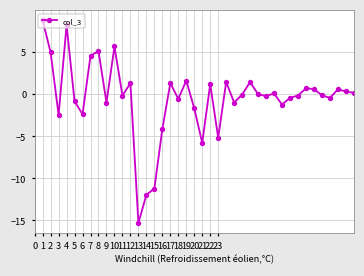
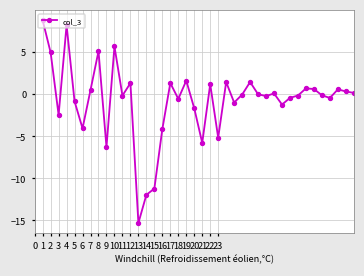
6: -2 -> -4
7: 5 -> 0
9: -1 -> -6
